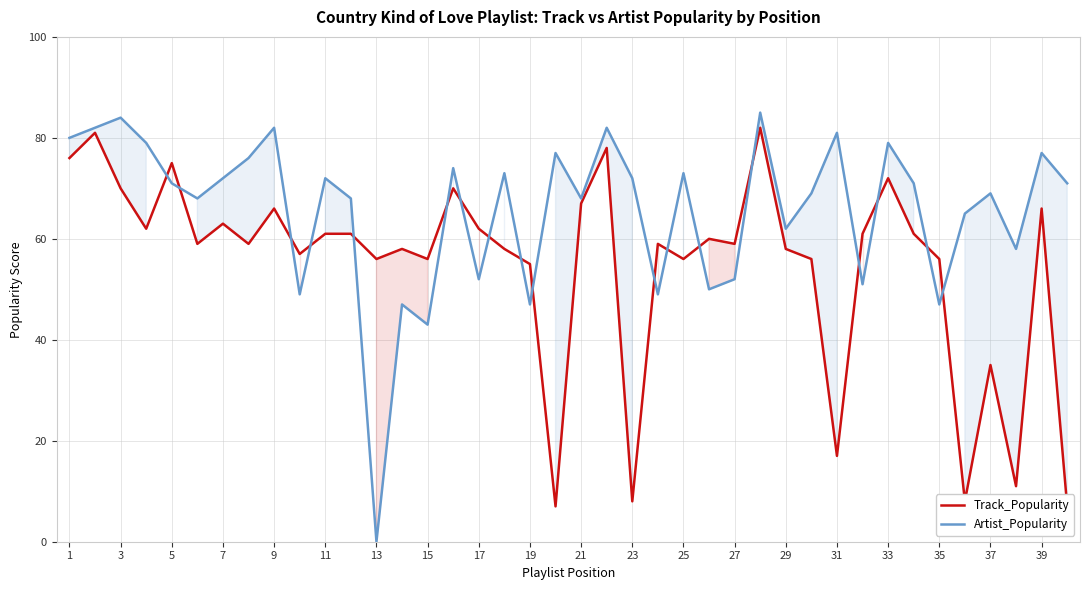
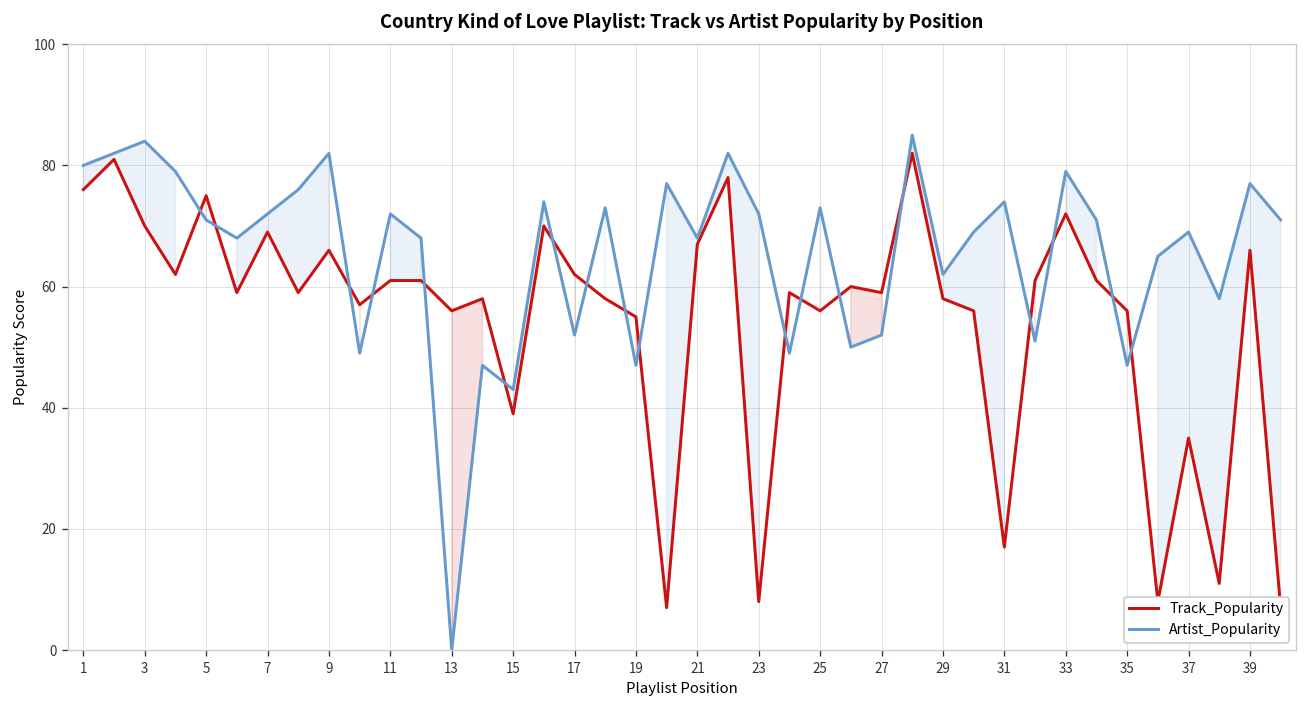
Track_Popularity, 7: 63 -> 69
Track_Popularity, 15: 56 -> 39
Artist_Popularity, 31: 81 -> 74
